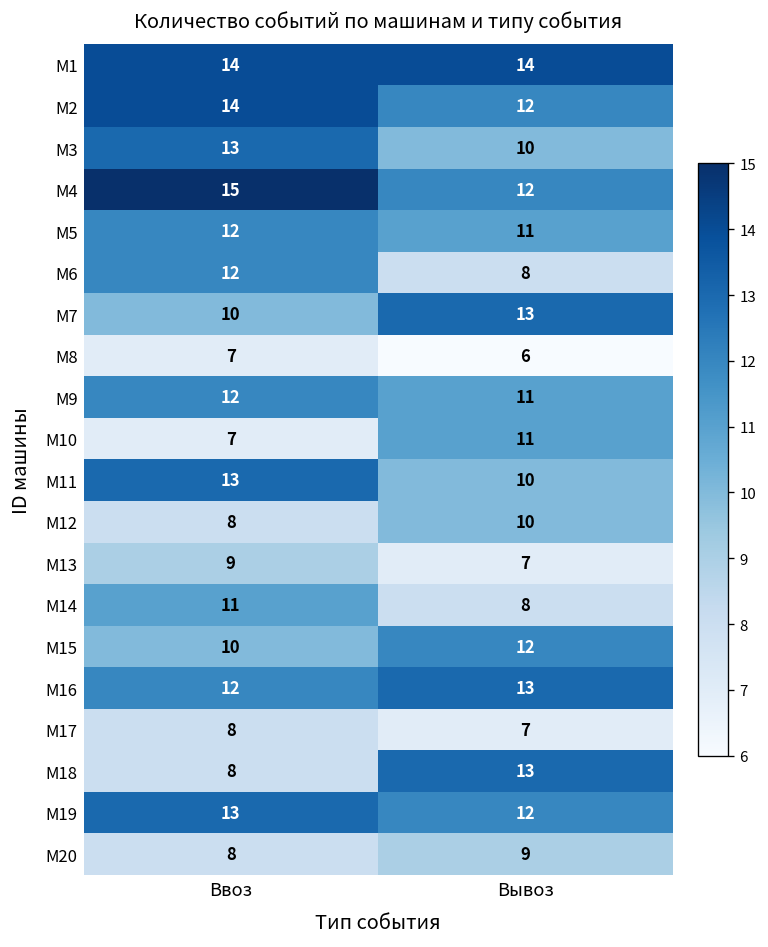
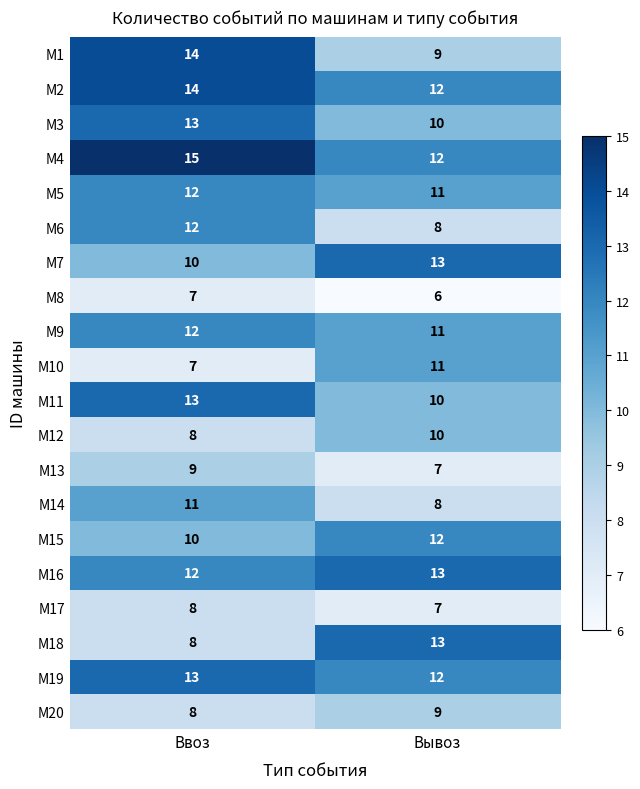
М1, Вывоз: 14 -> 9
